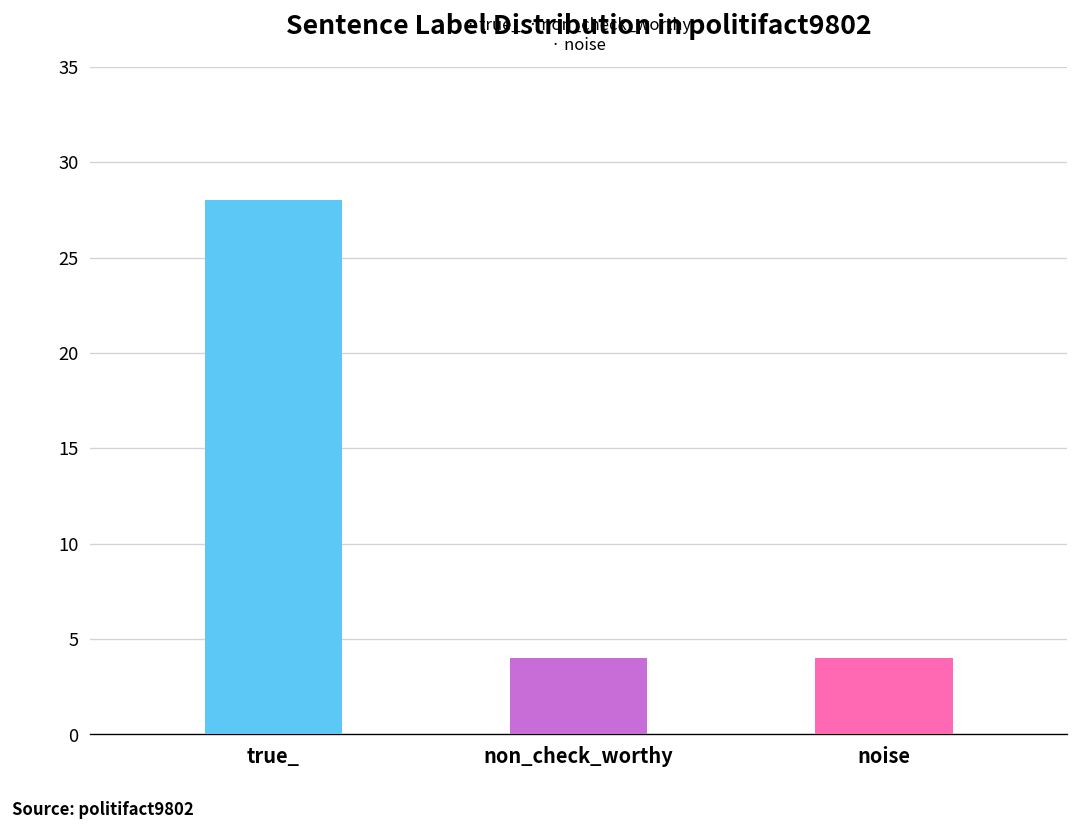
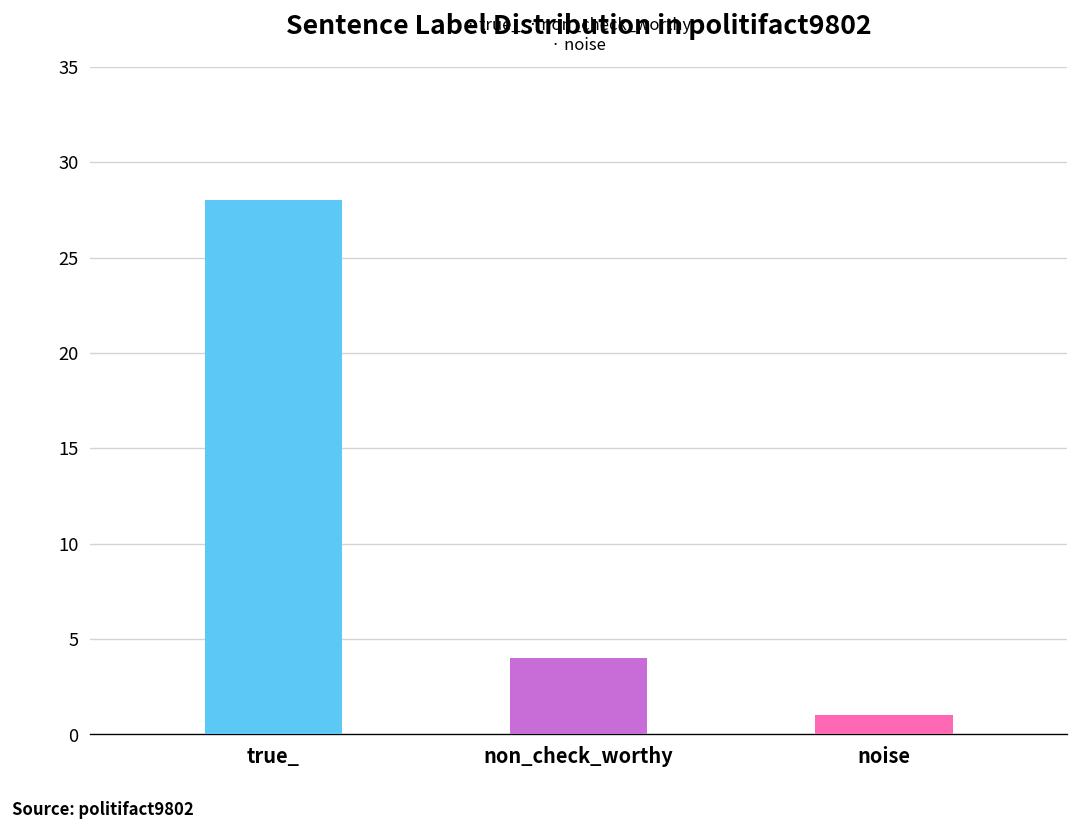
noise: 4 -> 1
